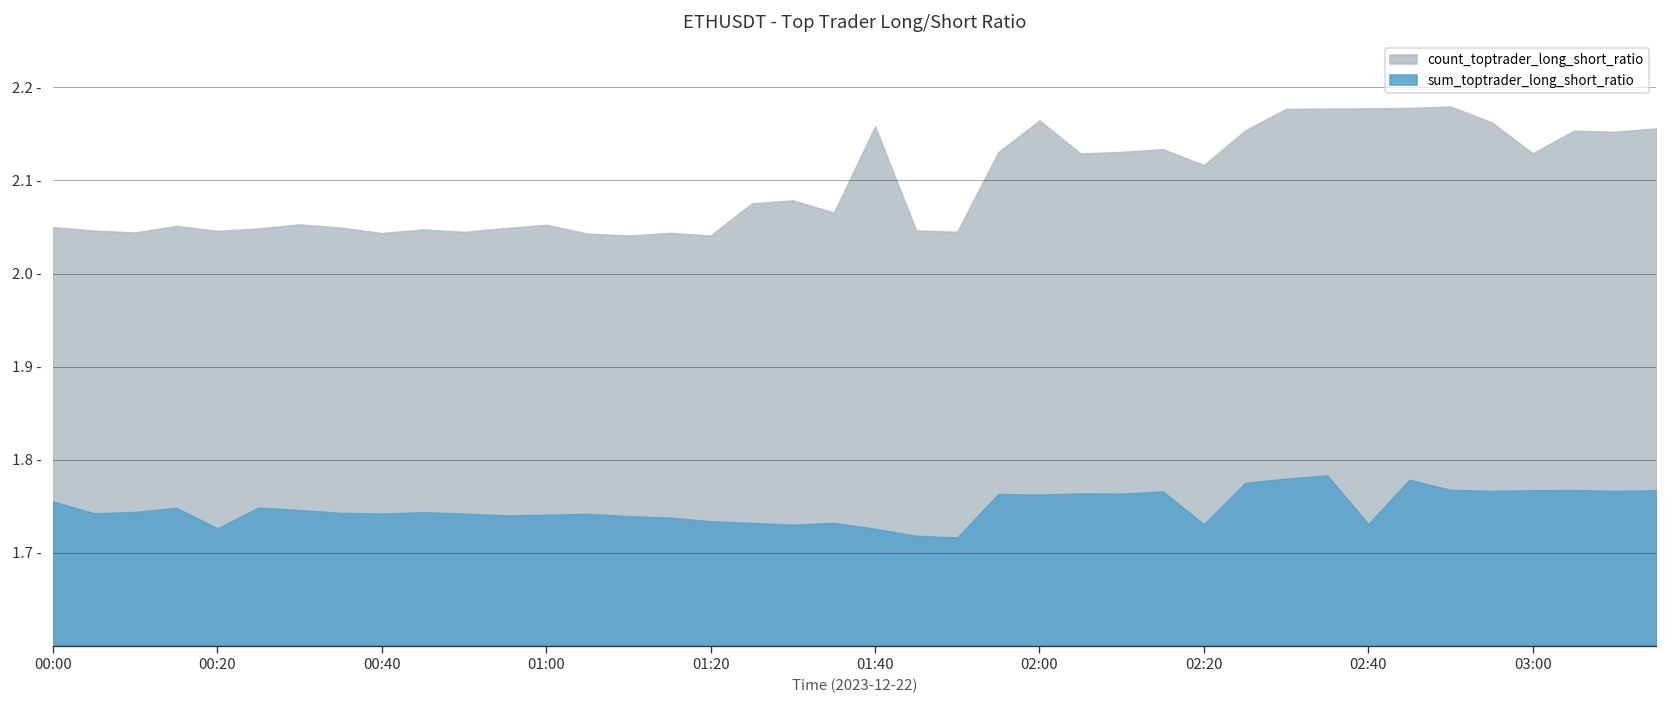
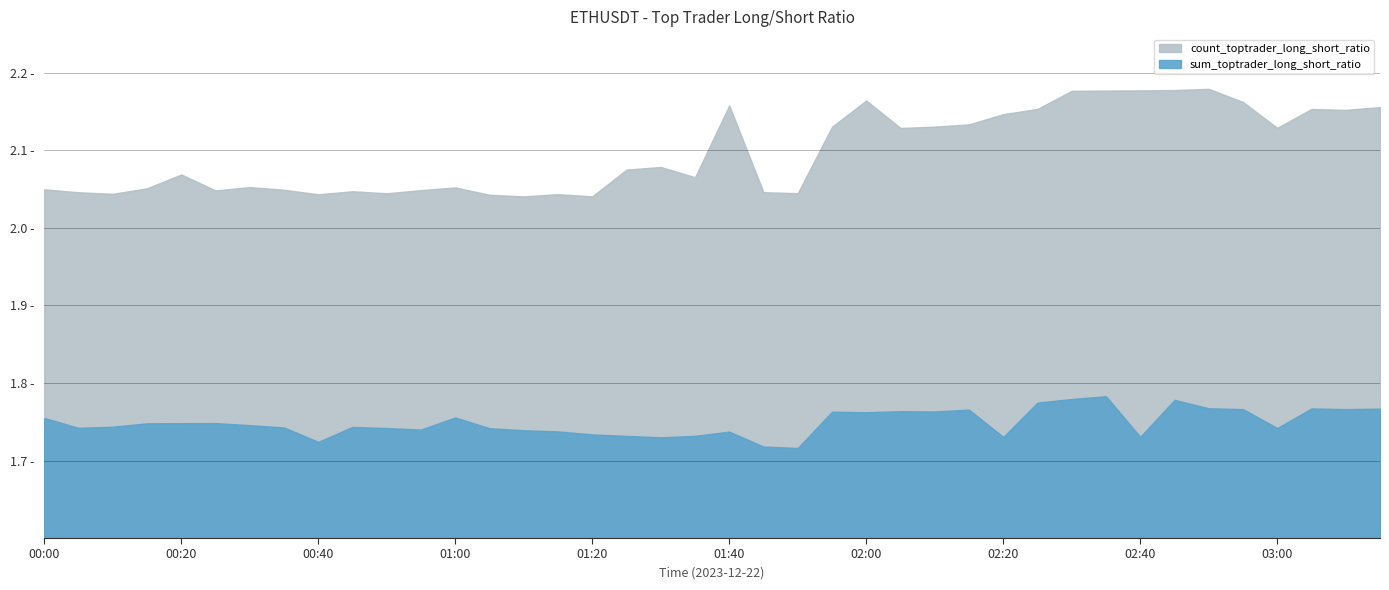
count_toptrader_long_short_ratio, 00:20: 2.05 - -> 2.07 -
sum_toptrader_long_short_ratio, 00:20: 1.73 - -> 1.75 -
sum_toptrader_long_short_ratio, 00:40: 1.74 - -> 1.72 -
sum_toptrader_long_short_ratio, 01:00: 1.74 - -> 1.76 -
sum_toptrader_long_short_ratio, 01:40: 1.73 - -> 1.74 -
count_toptrader_long_short_ratio, 02:20: 2.12 - -> 2.15 -
sum_toptrader_long_short_ratio, 03:00: 1.77 - -> 1.74 -
